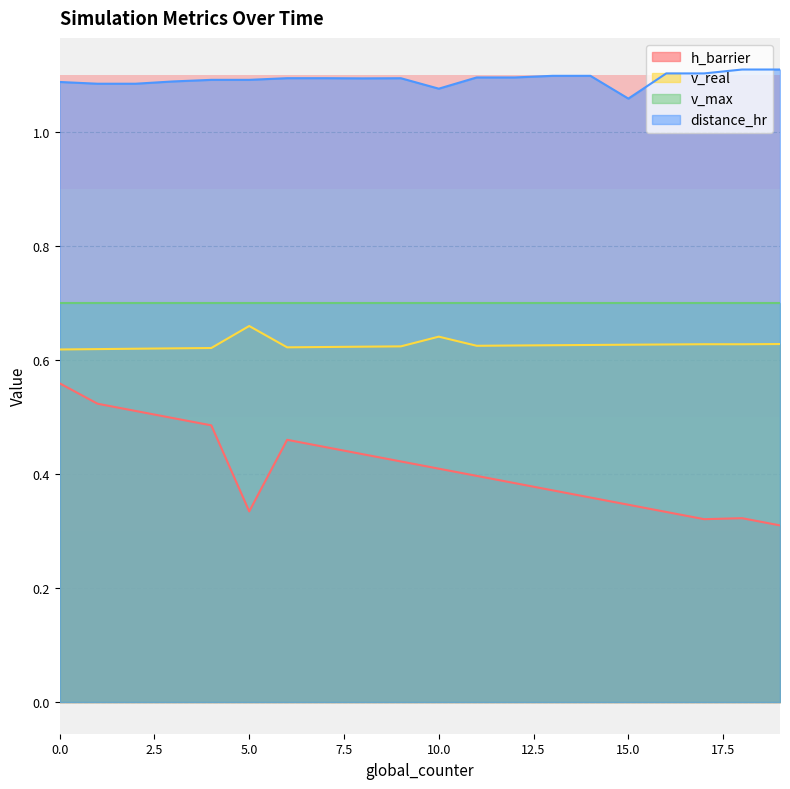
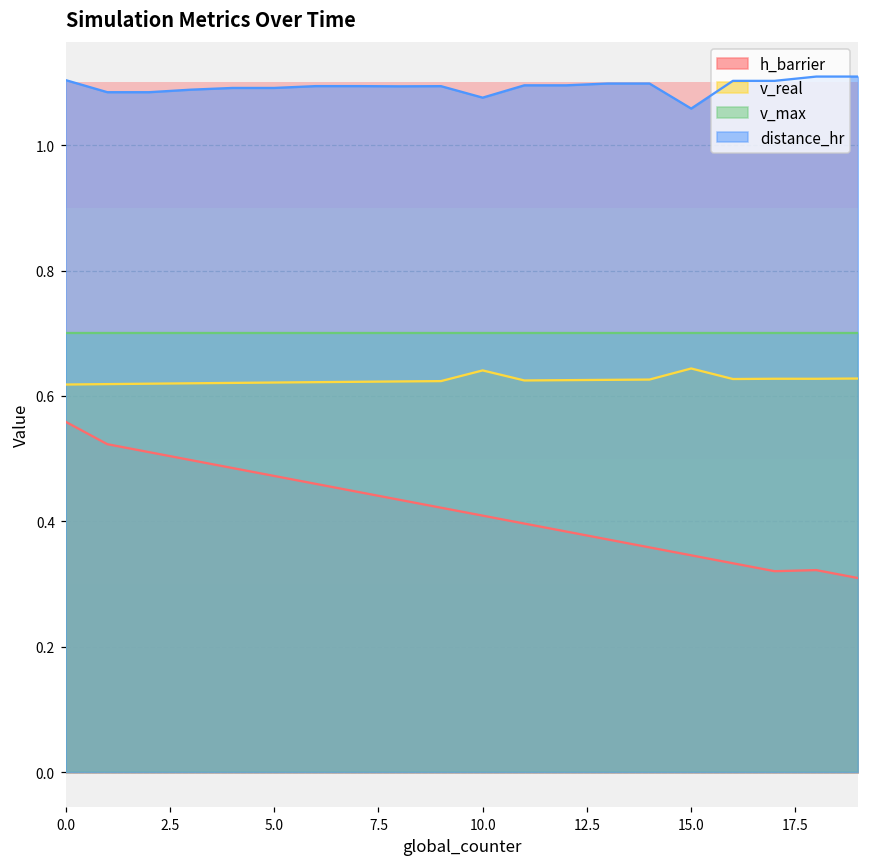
distance_hr, 0.0: 1.09 -> 1.10
h_barrier, 5.0: 0.33 -> 0.47
v_real, 5.0: 0.66 -> 0.62
v_real, 15.0: 0.63 -> 0.64
